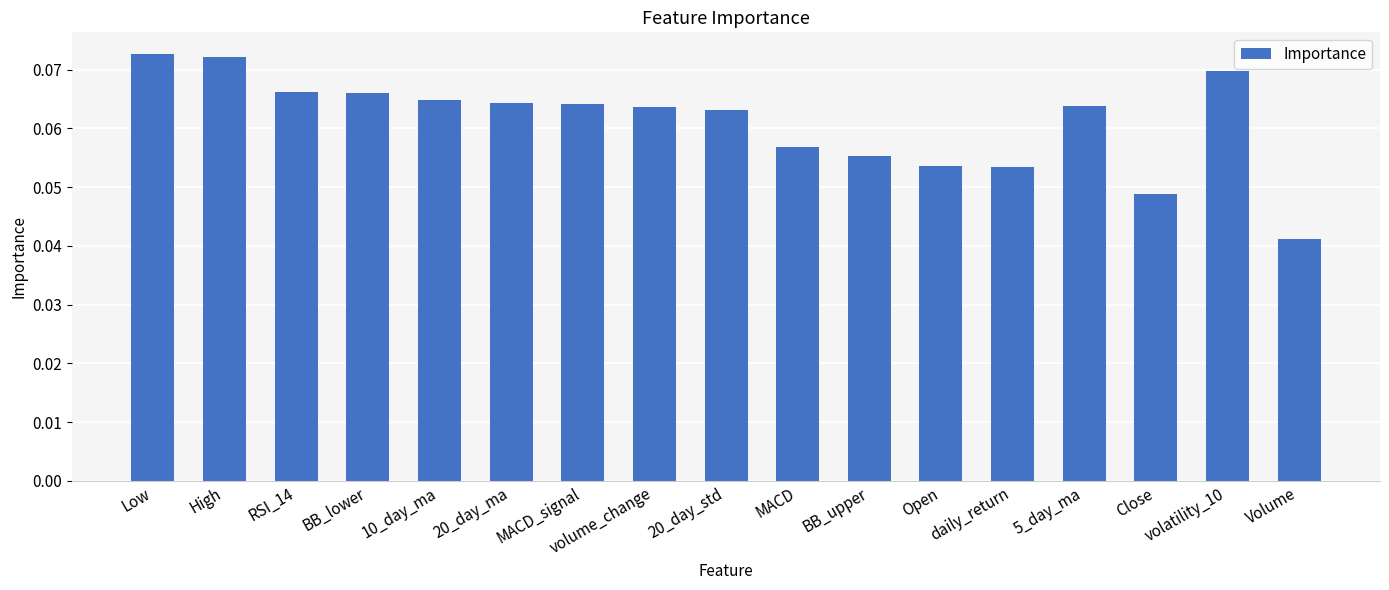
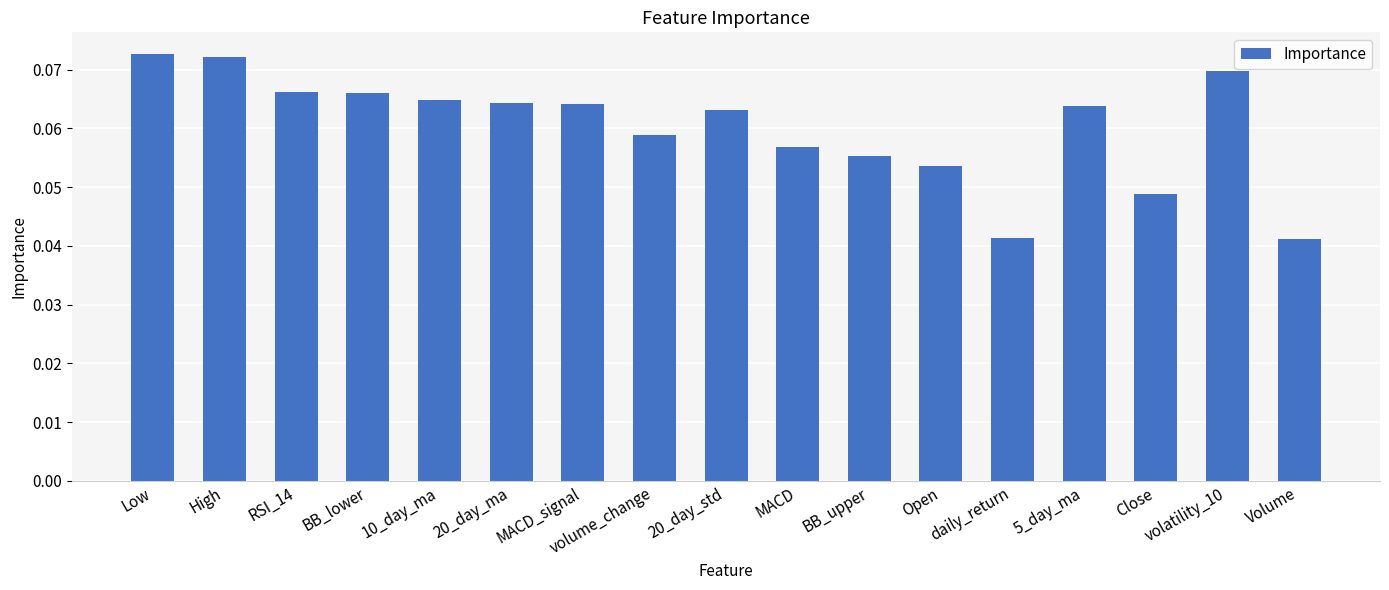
volume_change: 0.064 -> 0.059
daily_return: 0.053 -> 0.041
